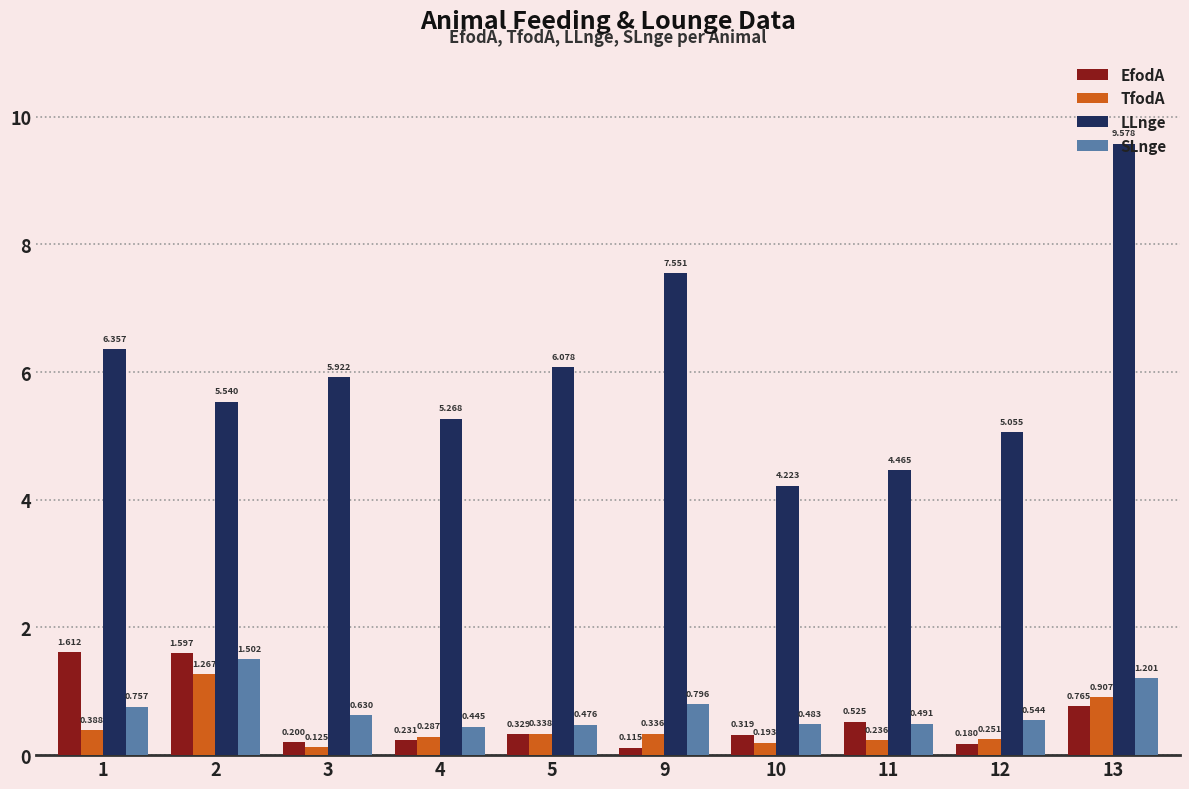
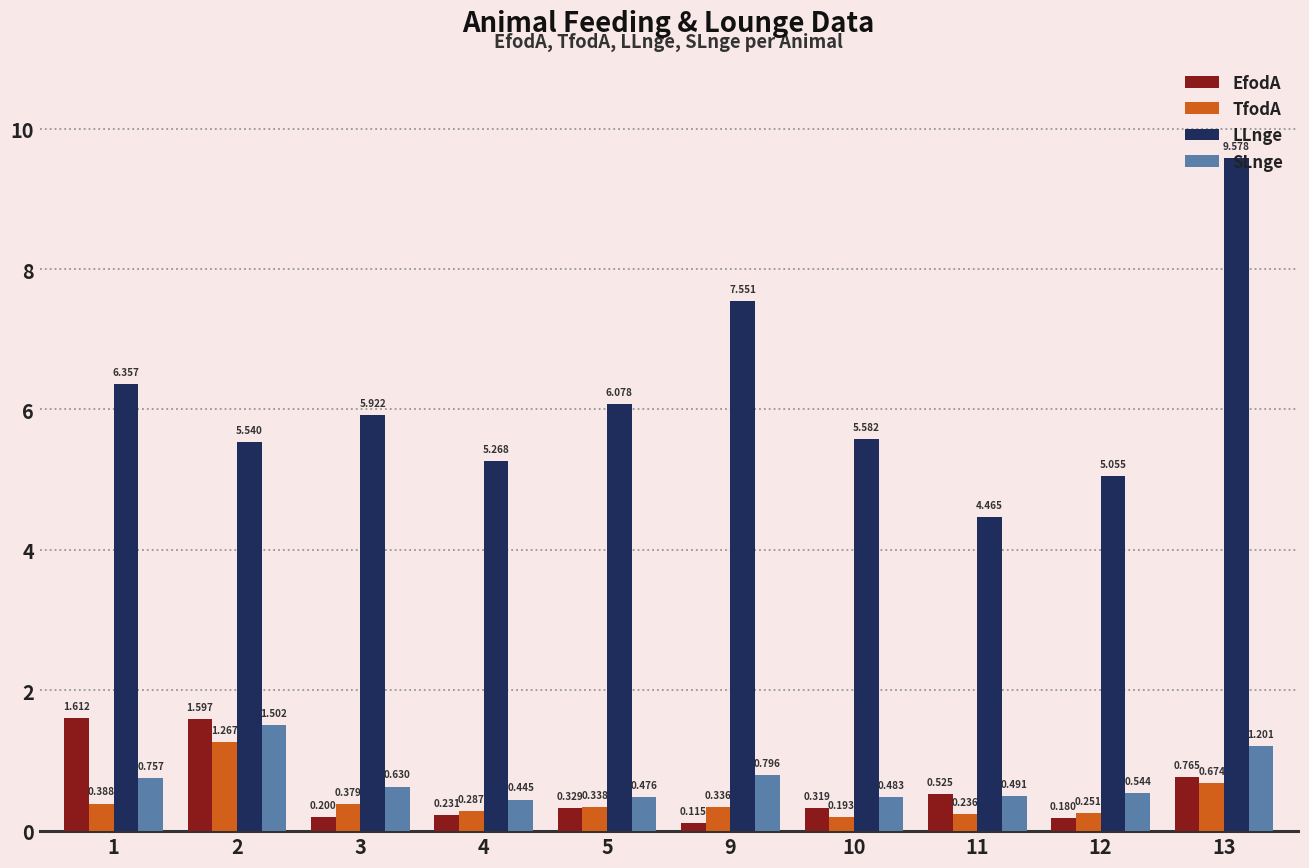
TfodA, 3: 0.125 -> 0.379
LLnge, 10: 4.223 -> 5.582
TfodA, 13: 0.907 -> 0.674
